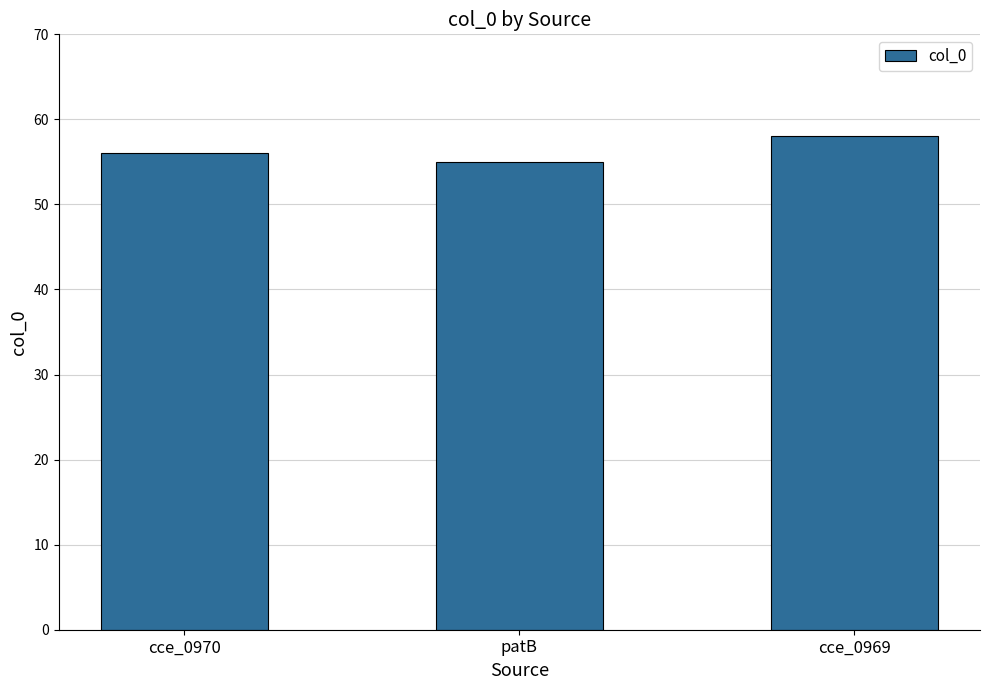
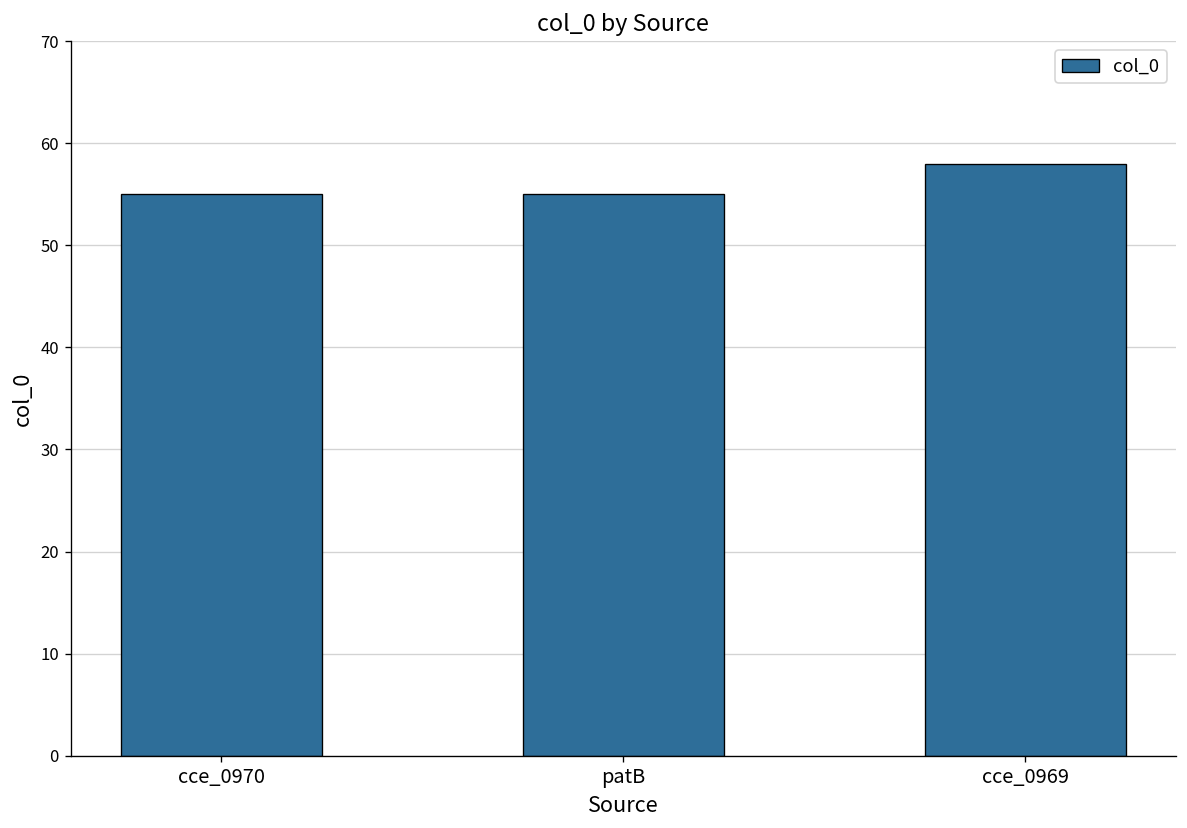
cce_0970: 56 -> 55
